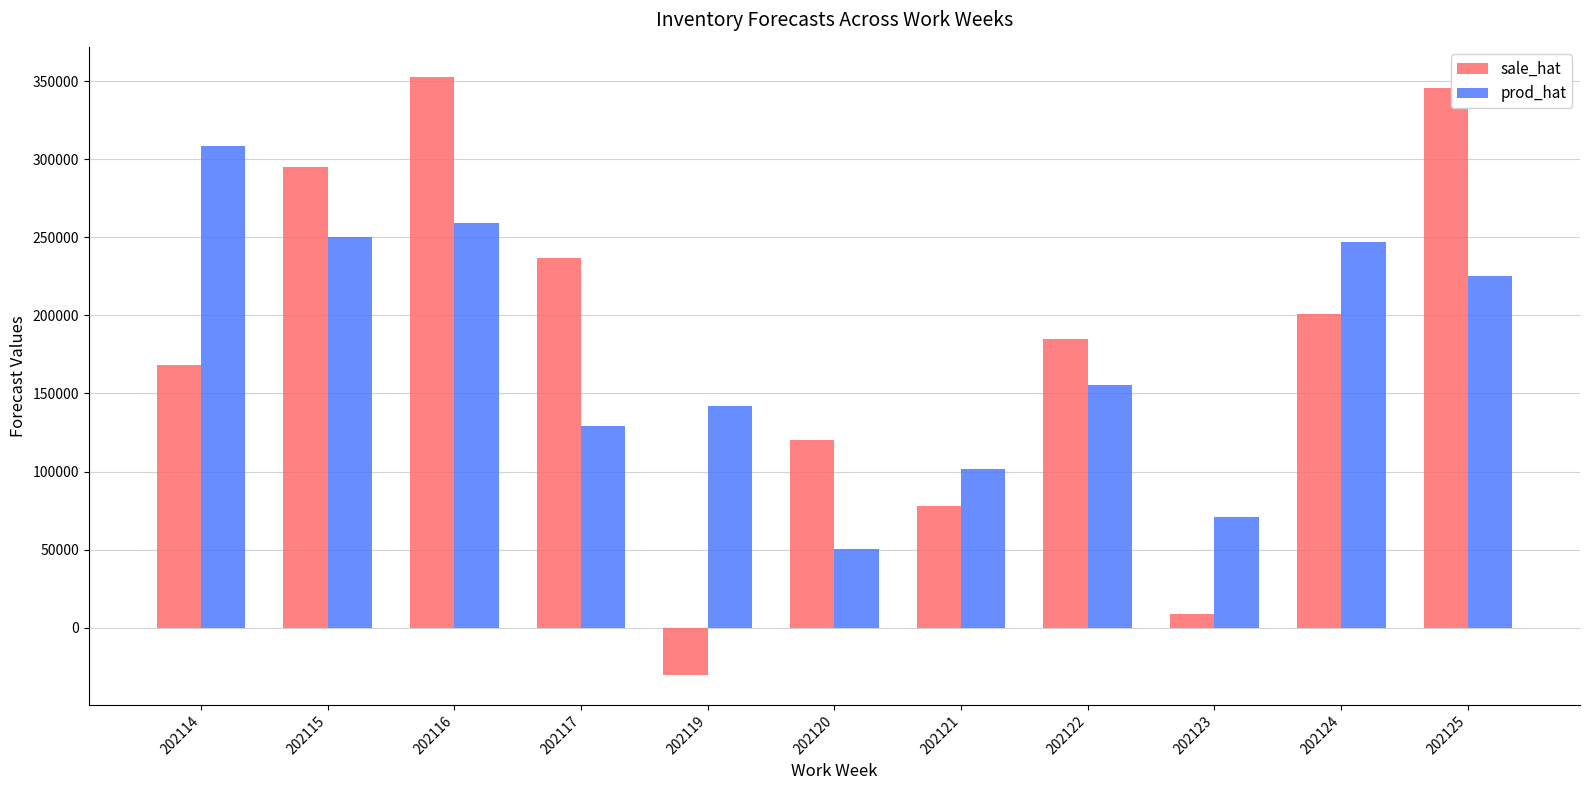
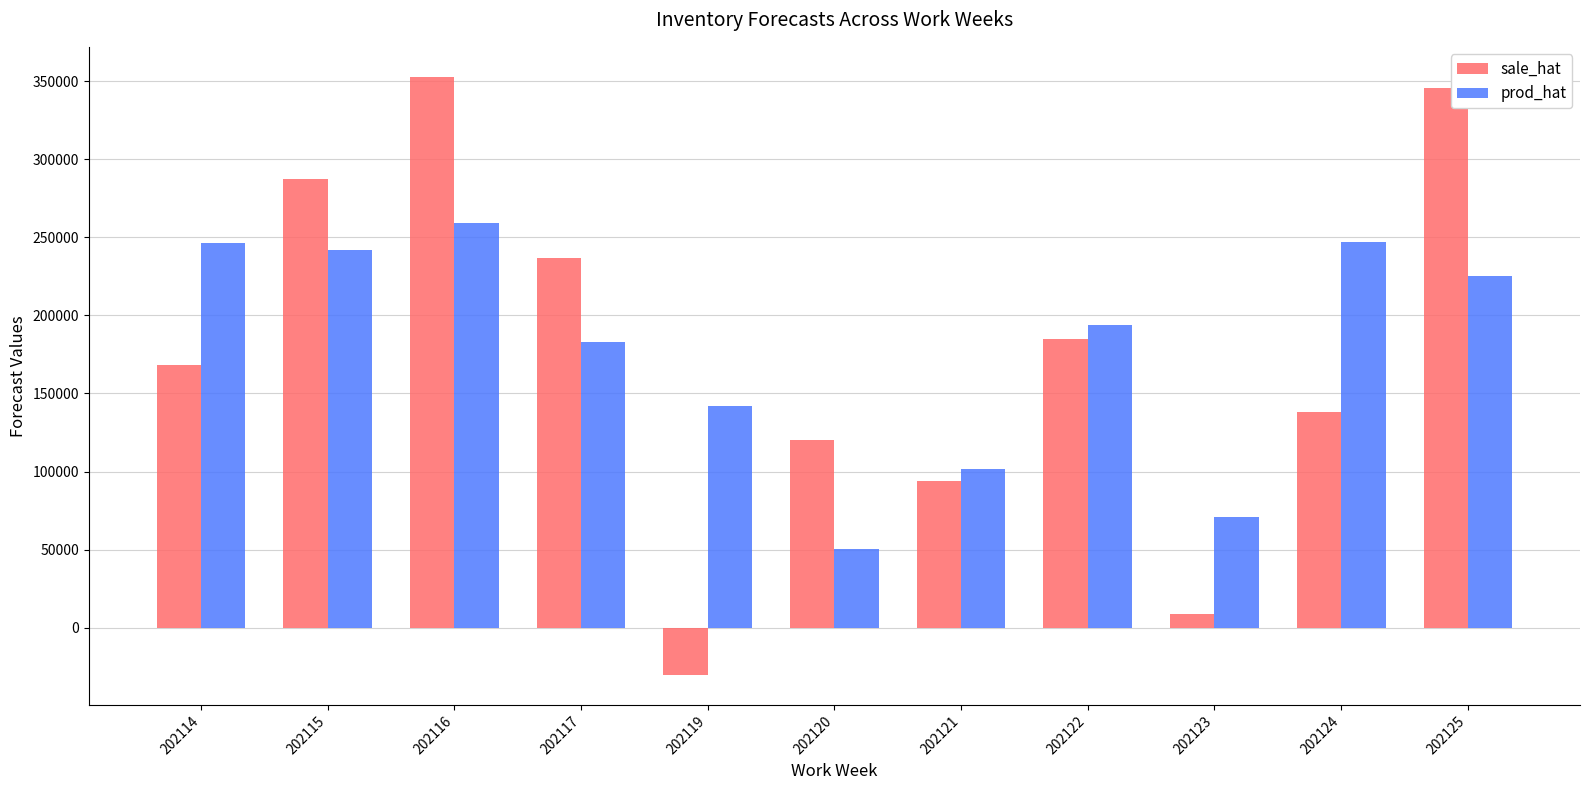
prod_hat, 202114: 308000 -> 246000
sale_hat, 202115: 295000 -> 287000
prod_hat, 202115: 250000 -> 242000
prod_hat, 202117: 129000 -> 183000
sale_hat, 202121: 78000 -> 94000
prod_hat, 202122: 155000 -> 194000
sale_hat, 202124: 201000 -> 138000
